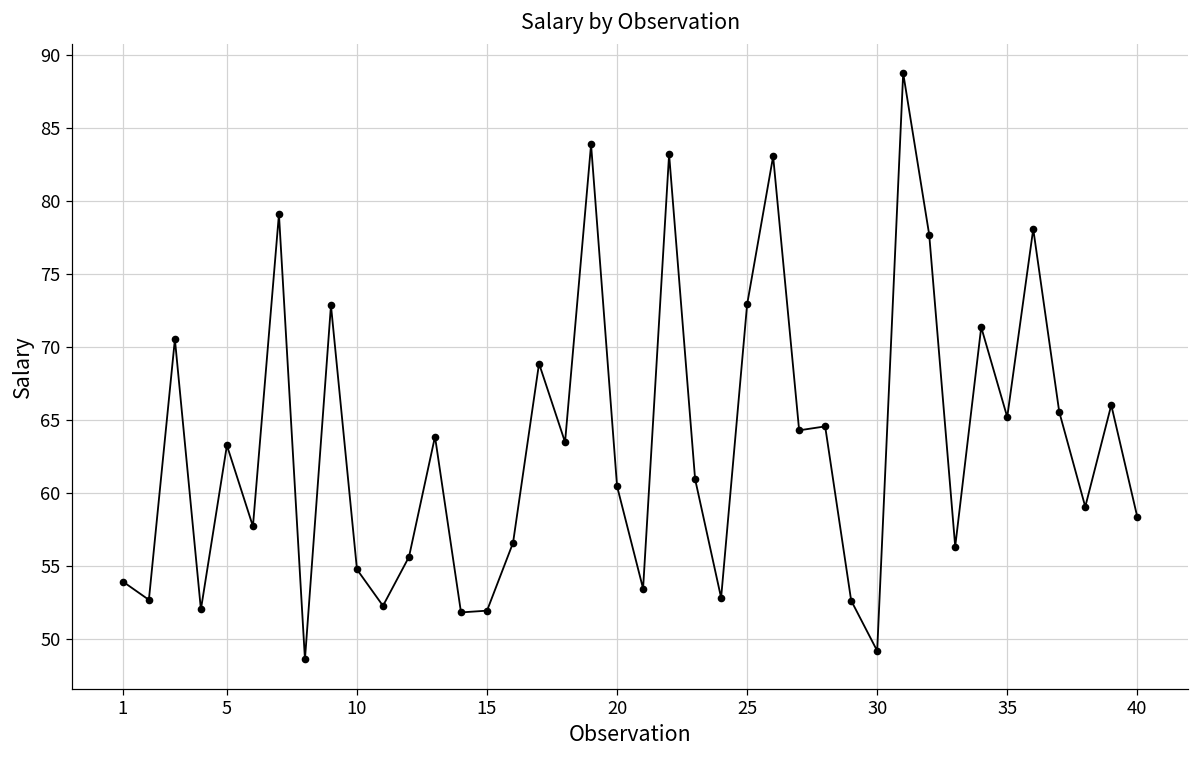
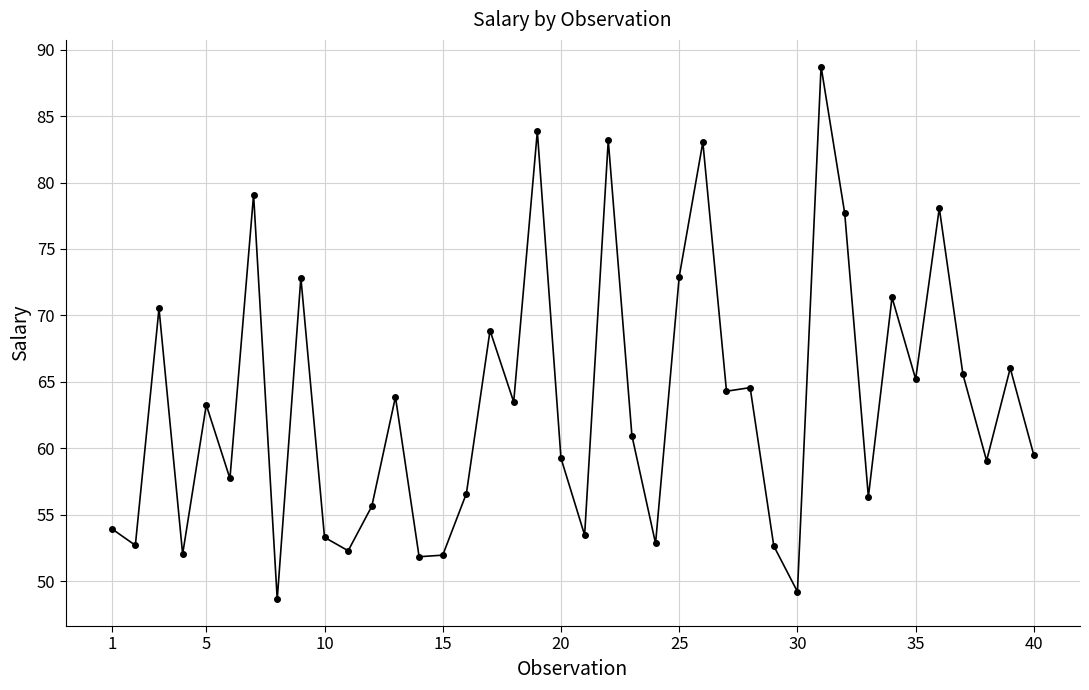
10: 54.8 -> 53.3
20: 60.5 -> 59.3
40: 58.4 -> 59.5
